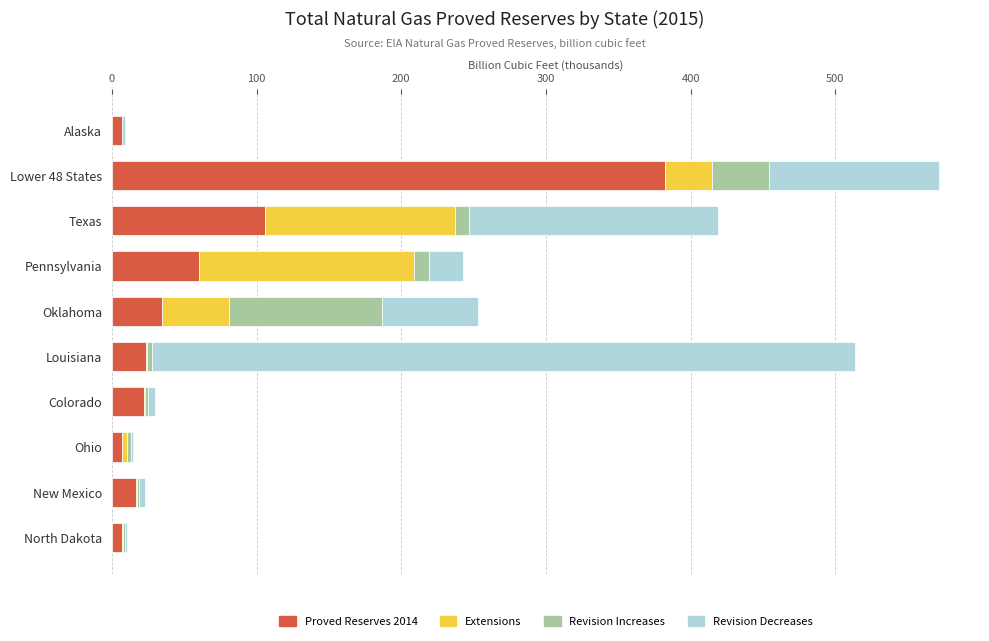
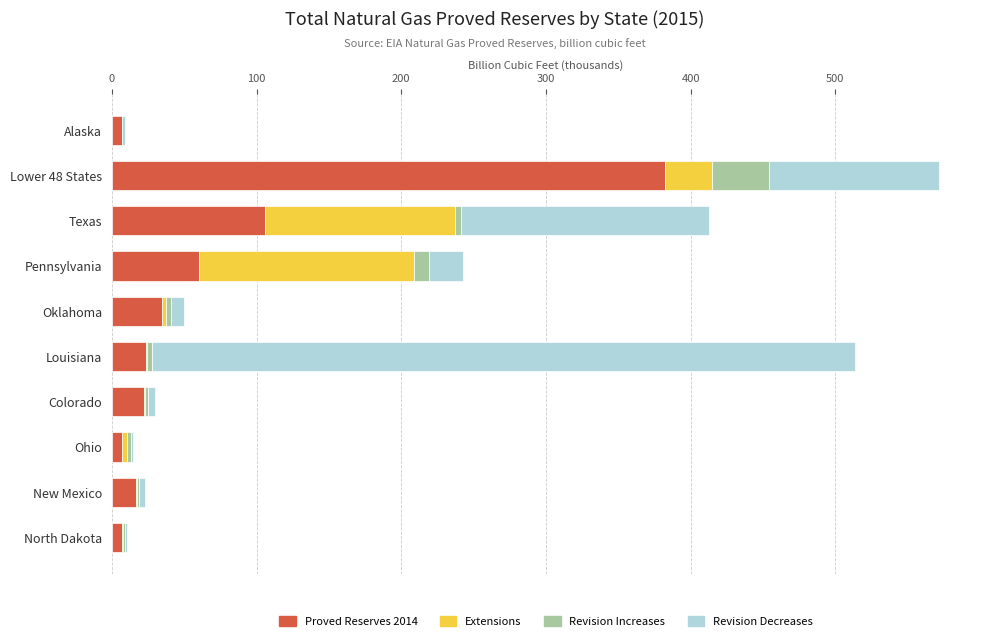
Revision Increases, Texas: 9 -> 4
Extensions, Oklahoma: 46 -> 3
Revision Increases, Oklahoma: 106 -> 4
Revision Decreases, Oklahoma: 66 -> 9
